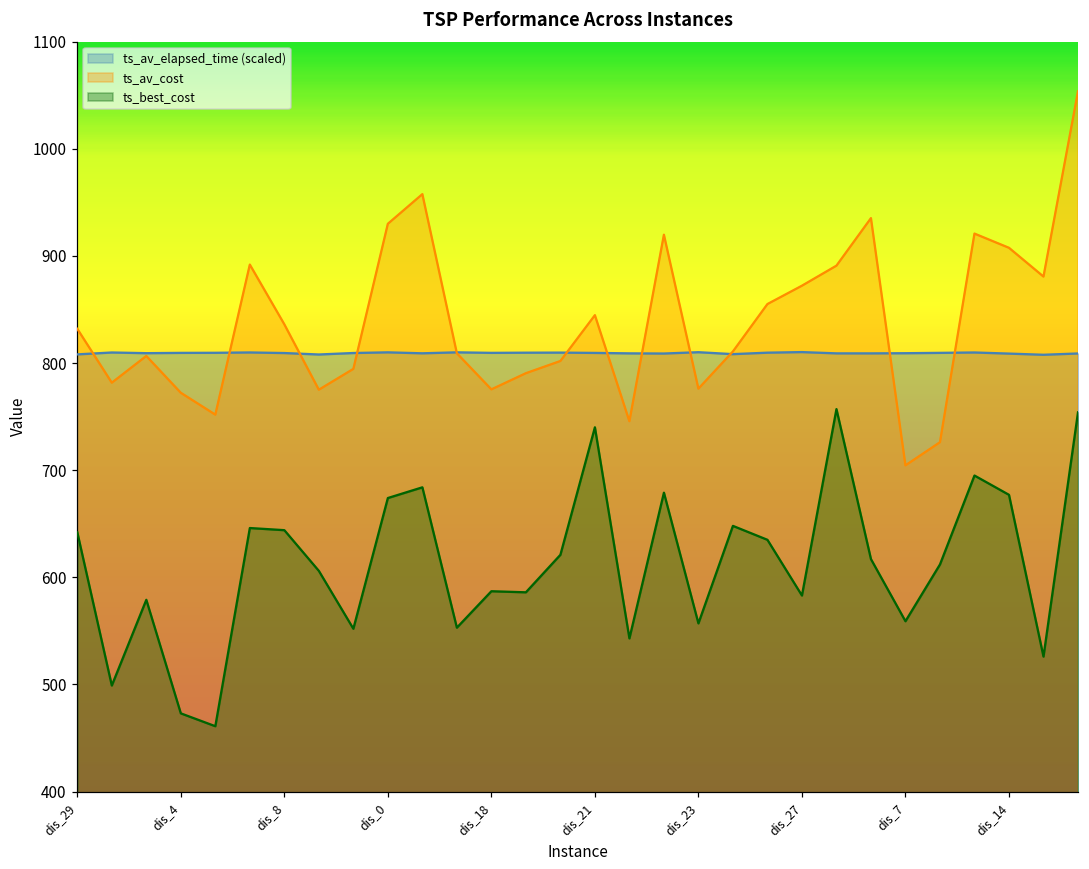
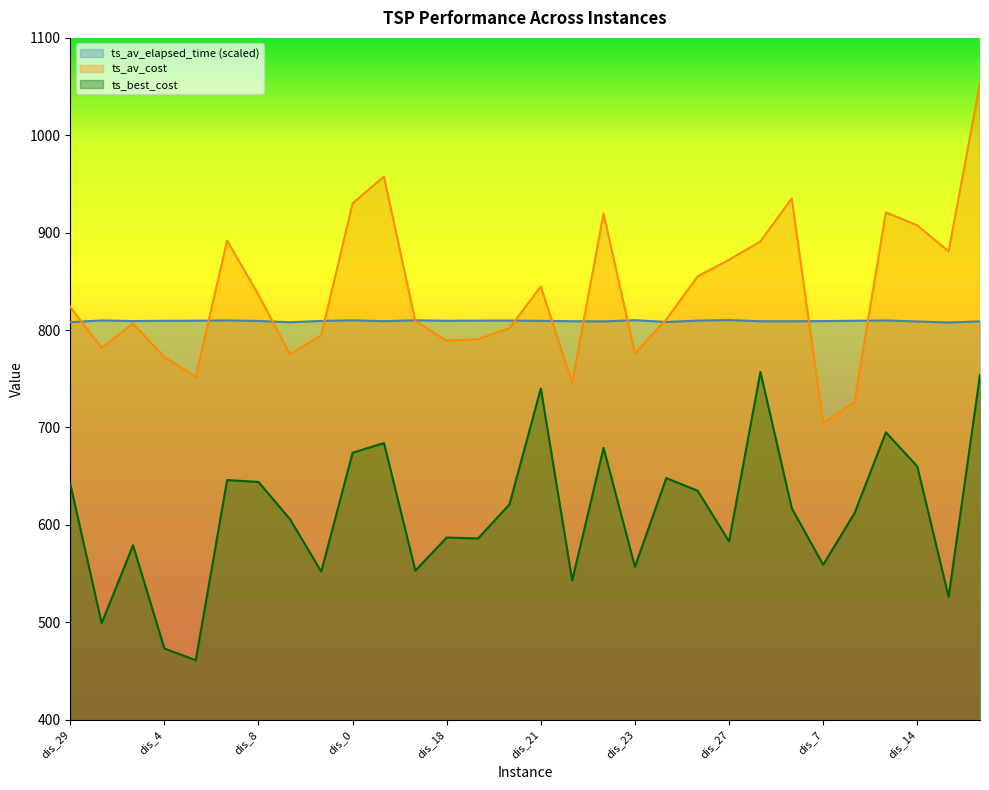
ts_av_cost, dis_29: 830 -> 820
ts_av_cost, dis_18: 780 -> 790
ts_best_cost, dis_14: 680 -> 660
